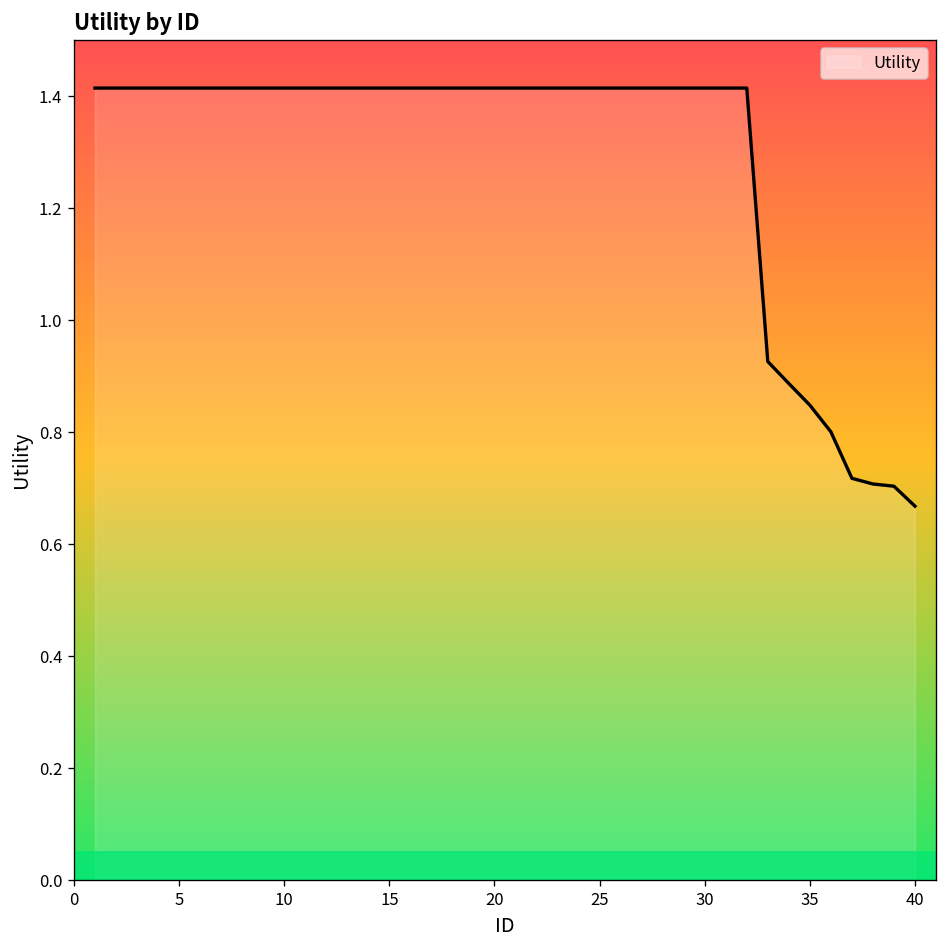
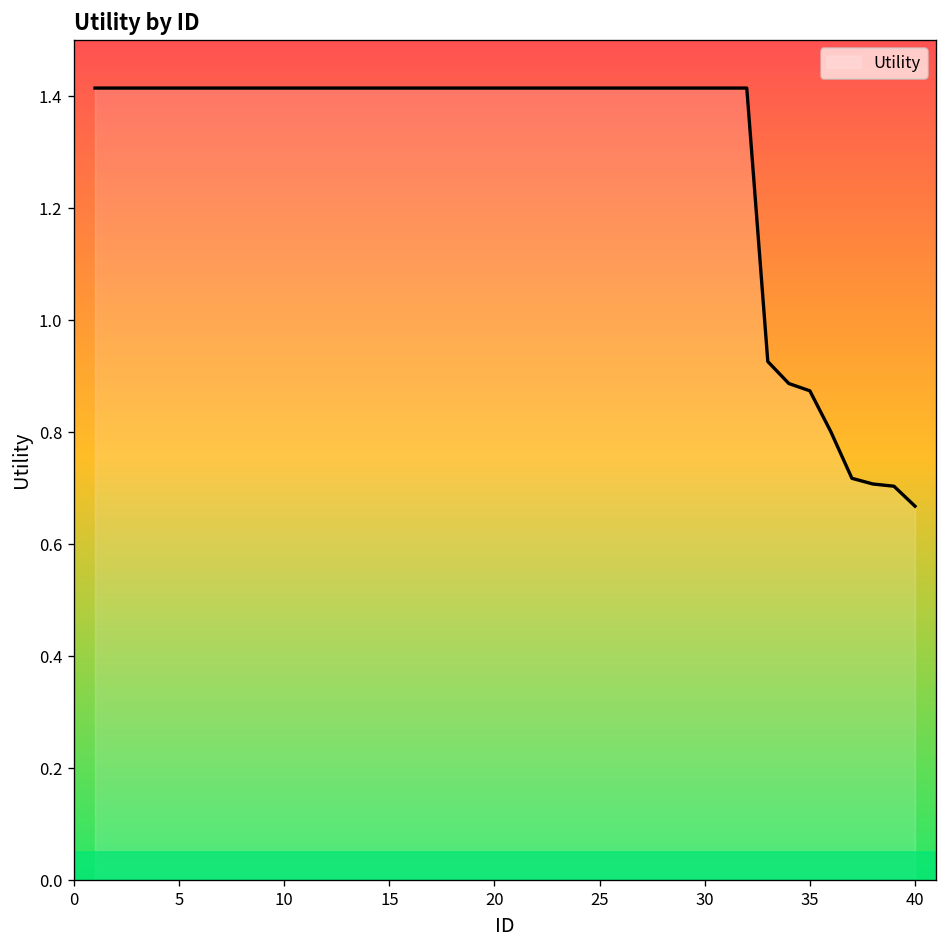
35: 0.85 -> 0.87
